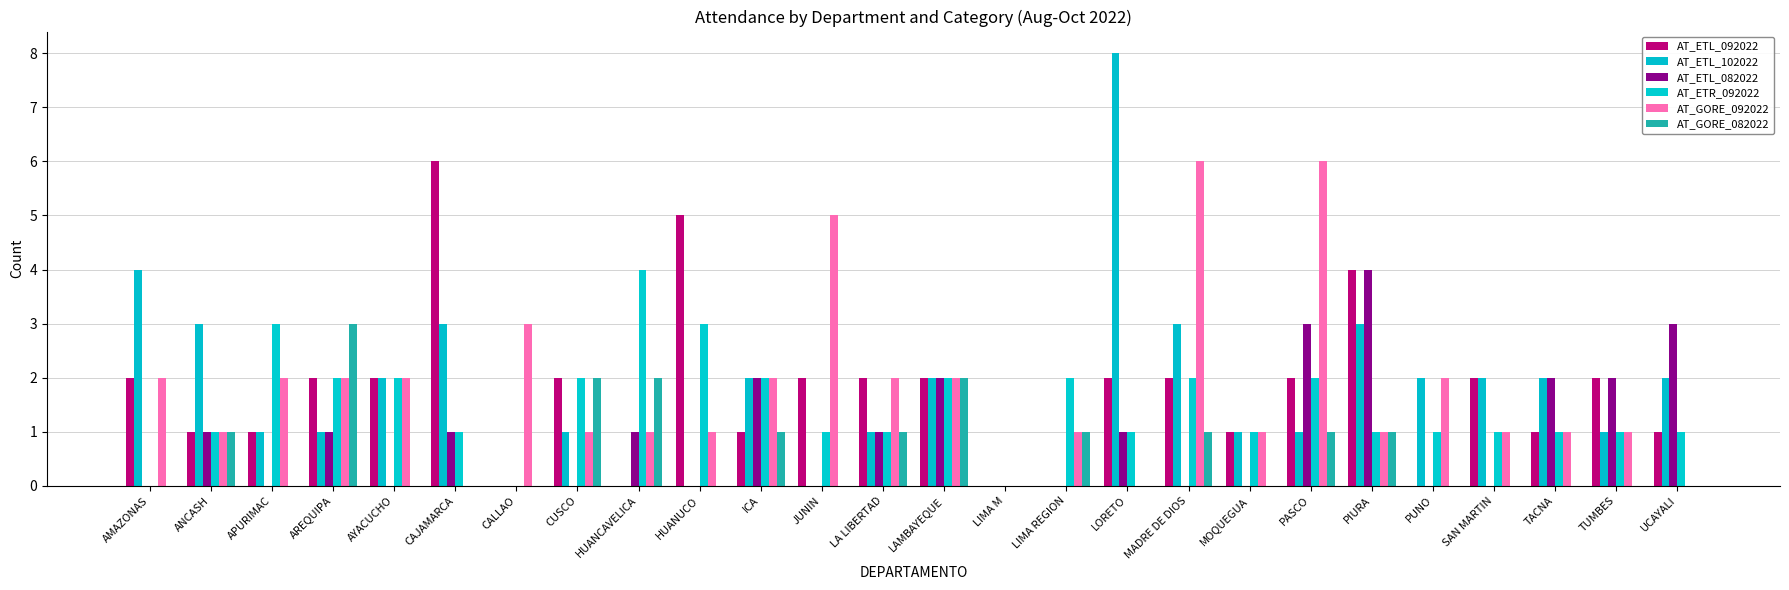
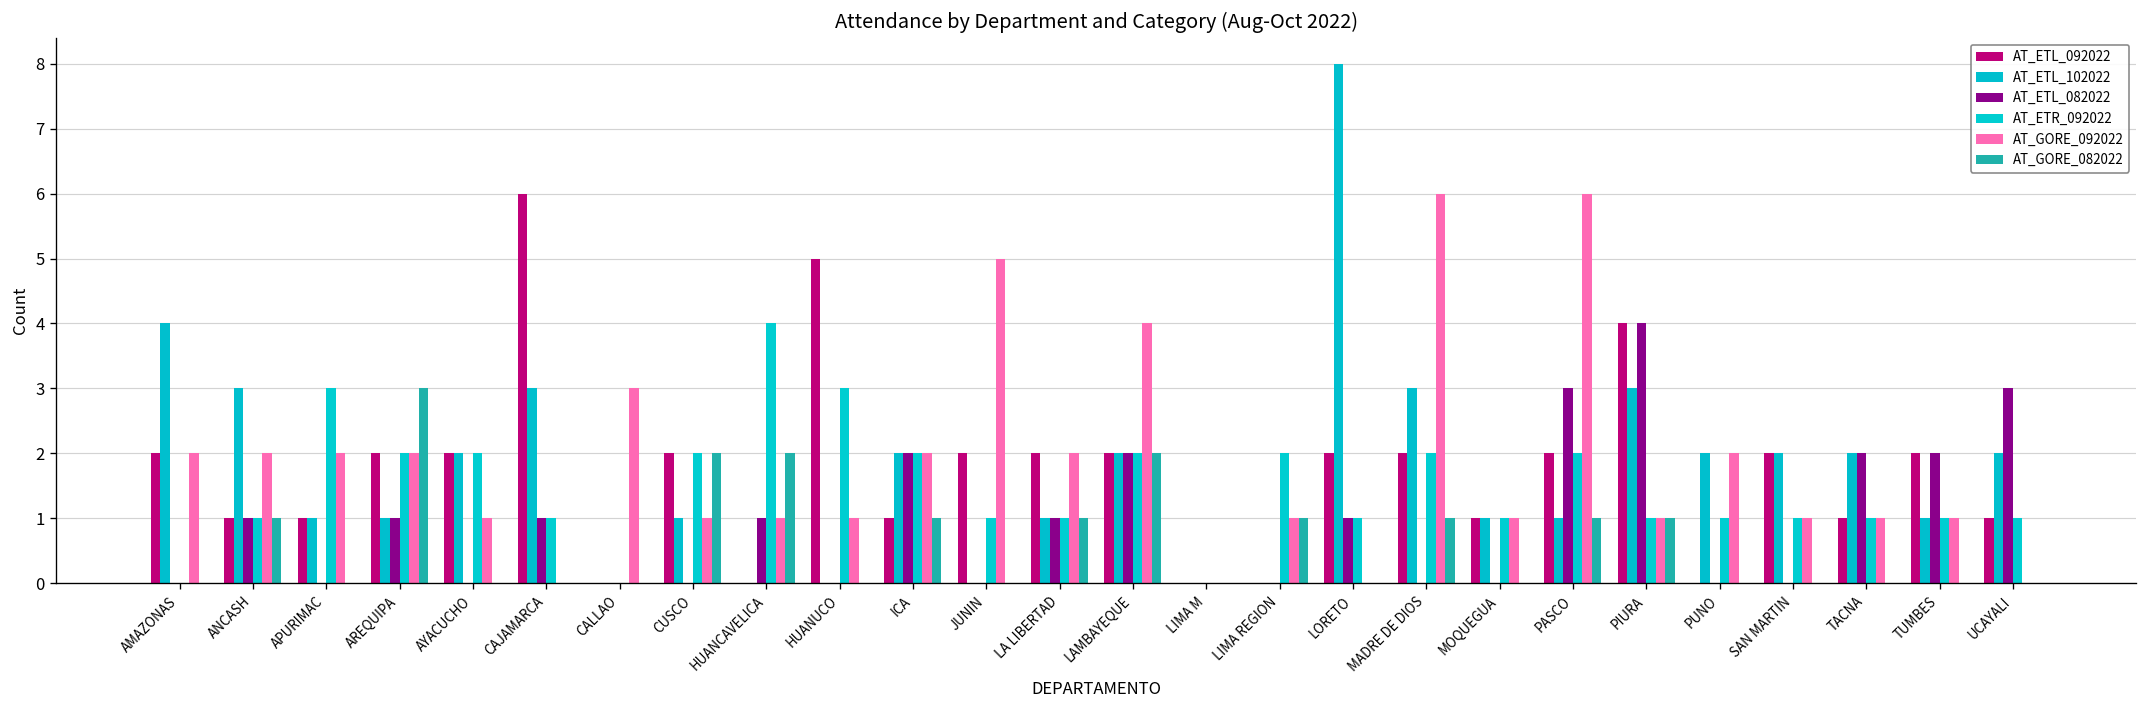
AT_GORE_092022, ANCASH: 1 -> 2
AT_GORE_092022, AYACUCHO: 2 -> 1
AT_GORE_092022, LAMBAYEQUE: 2 -> 4
